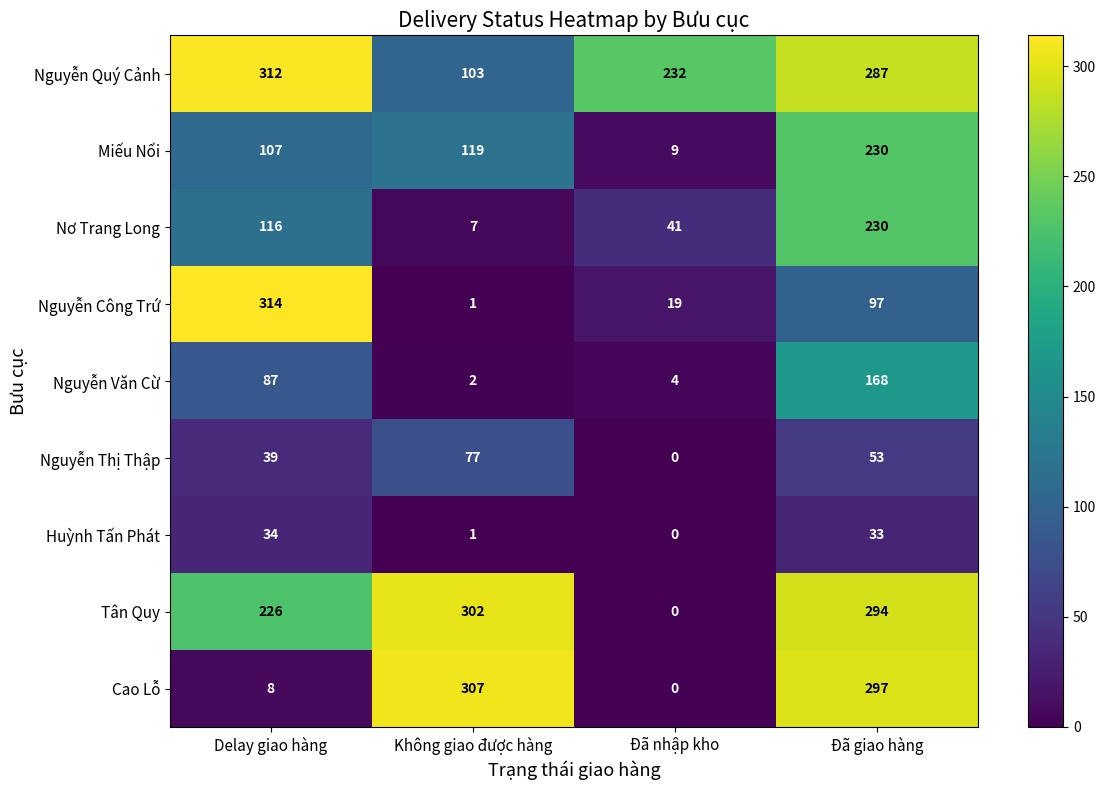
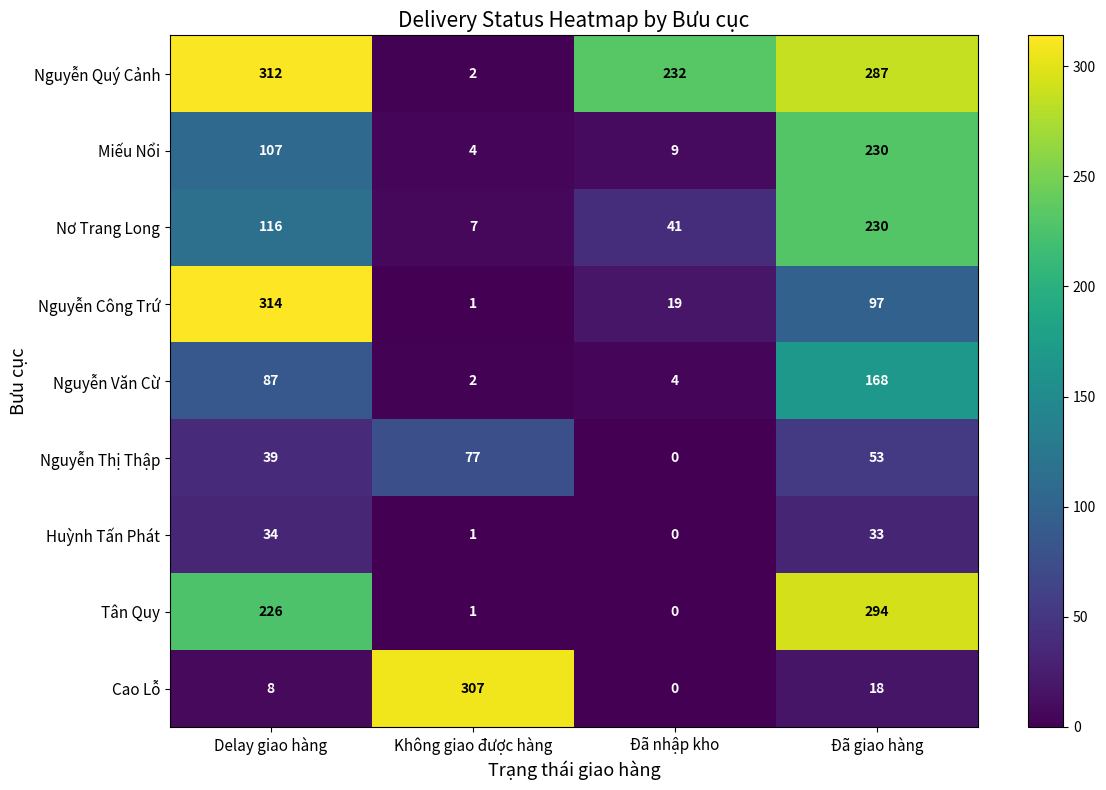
Nguyễn Quý Cảnh, Không giao được hàng: 103 -> 2
Miếu Nổi, Không giao được hàng: 119 -> 4
Tân Quy, Không giao được hàng: 302 -> 1
Cao Lỗ, Đã giao hàng: 297 -> 18
